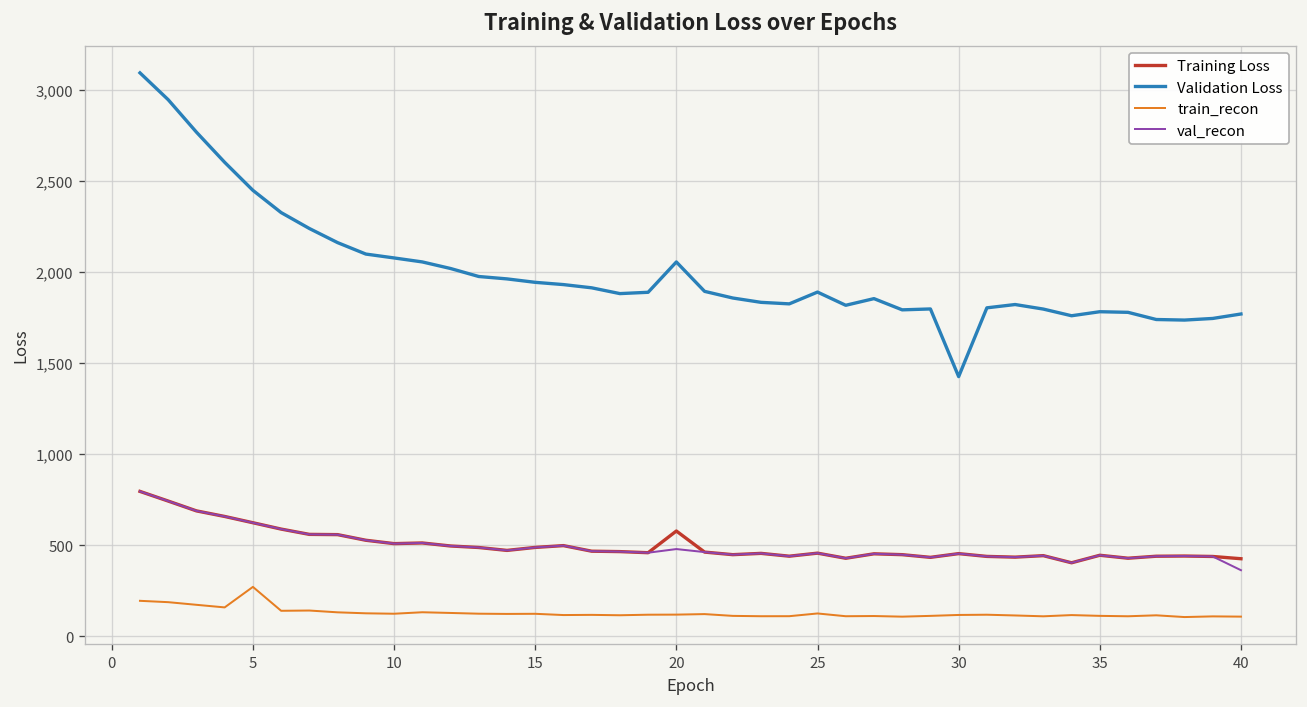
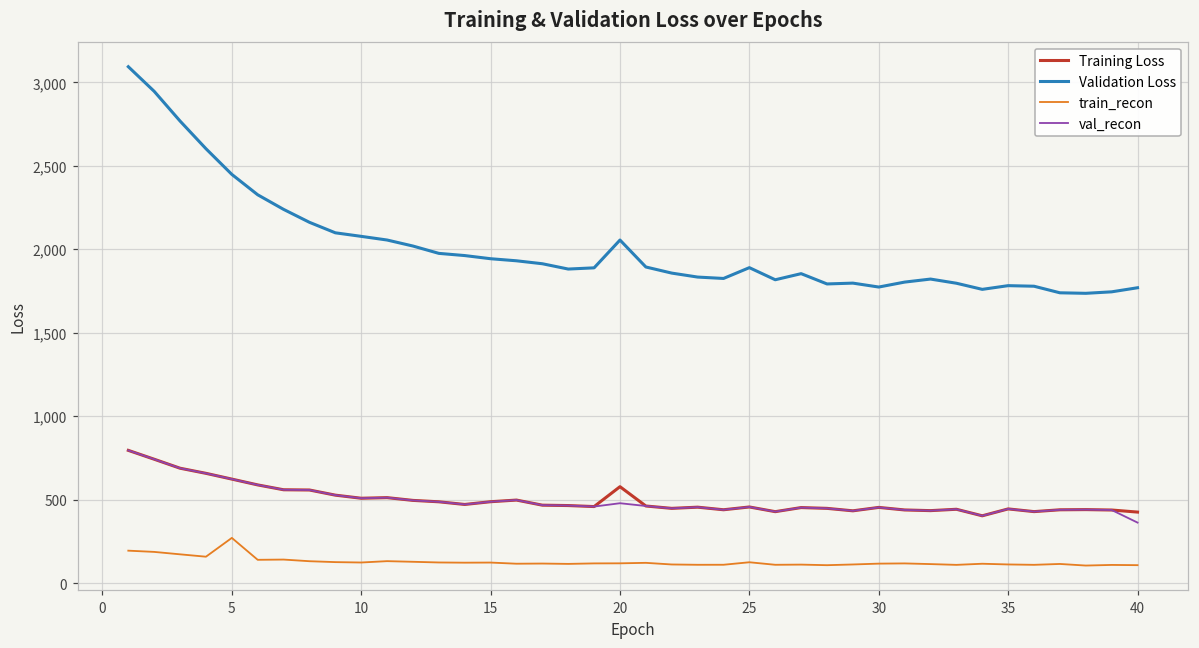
Validation Loss, 30: 1,430 -> 1,770
